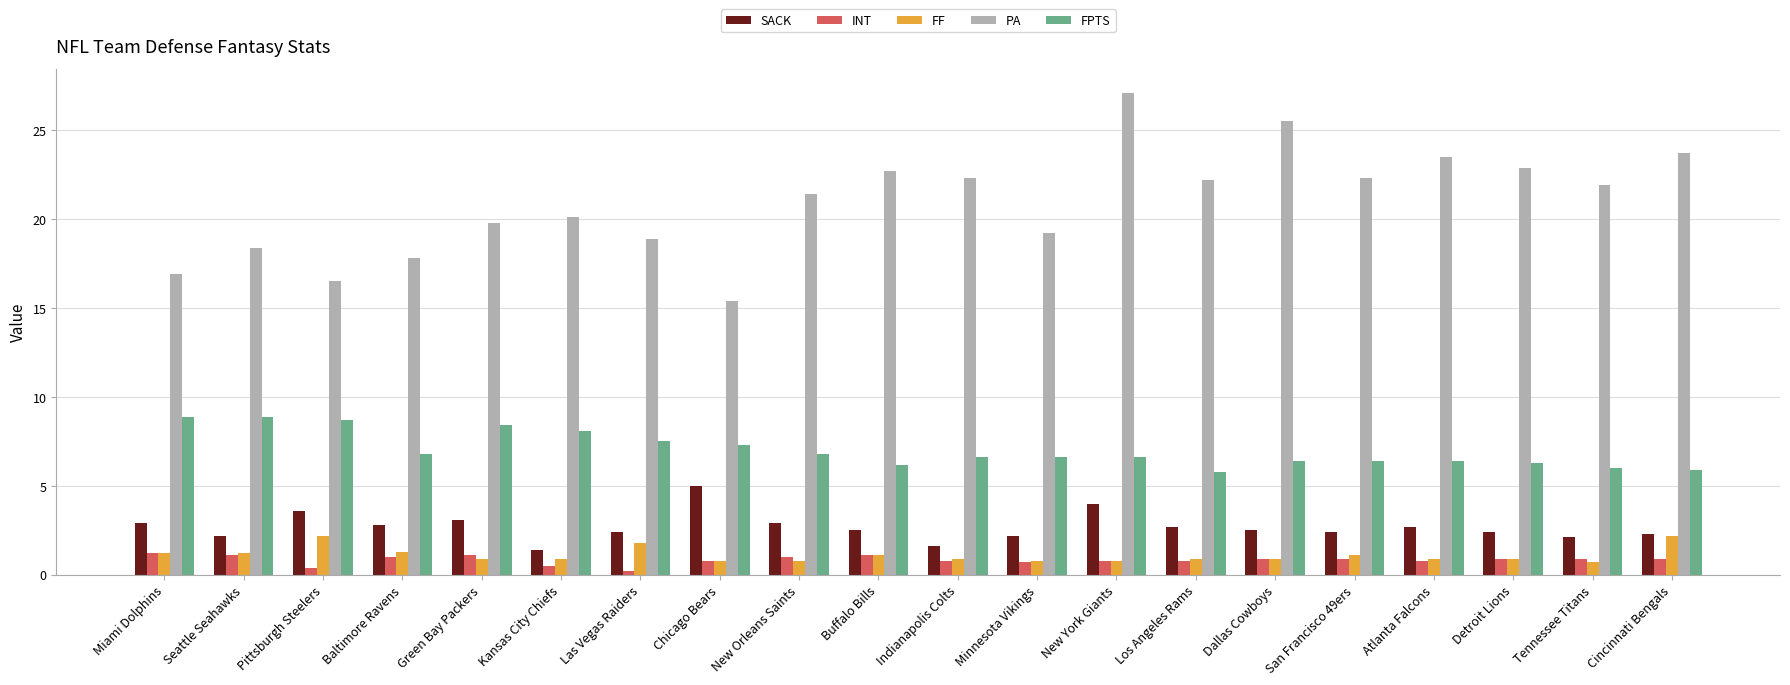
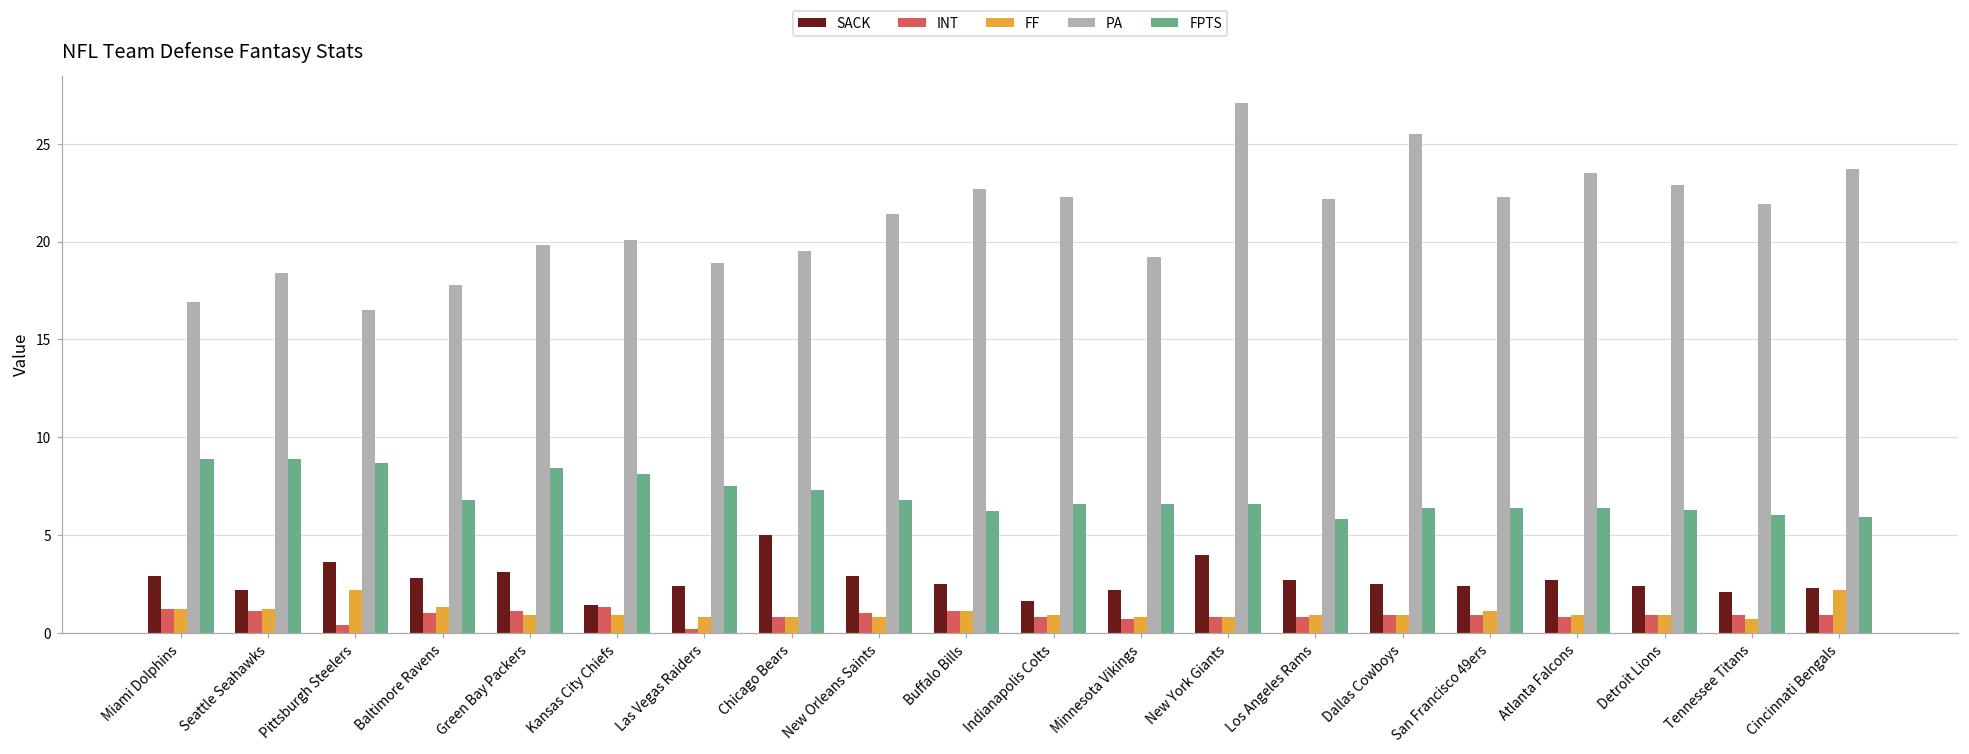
INT, Kansas City Chiefs: 0.5 -> 1.3
FF, Las Vegas Raiders: 1.8 -> 0.8
PA, Chicago Bears: 15.4 -> 19.5
